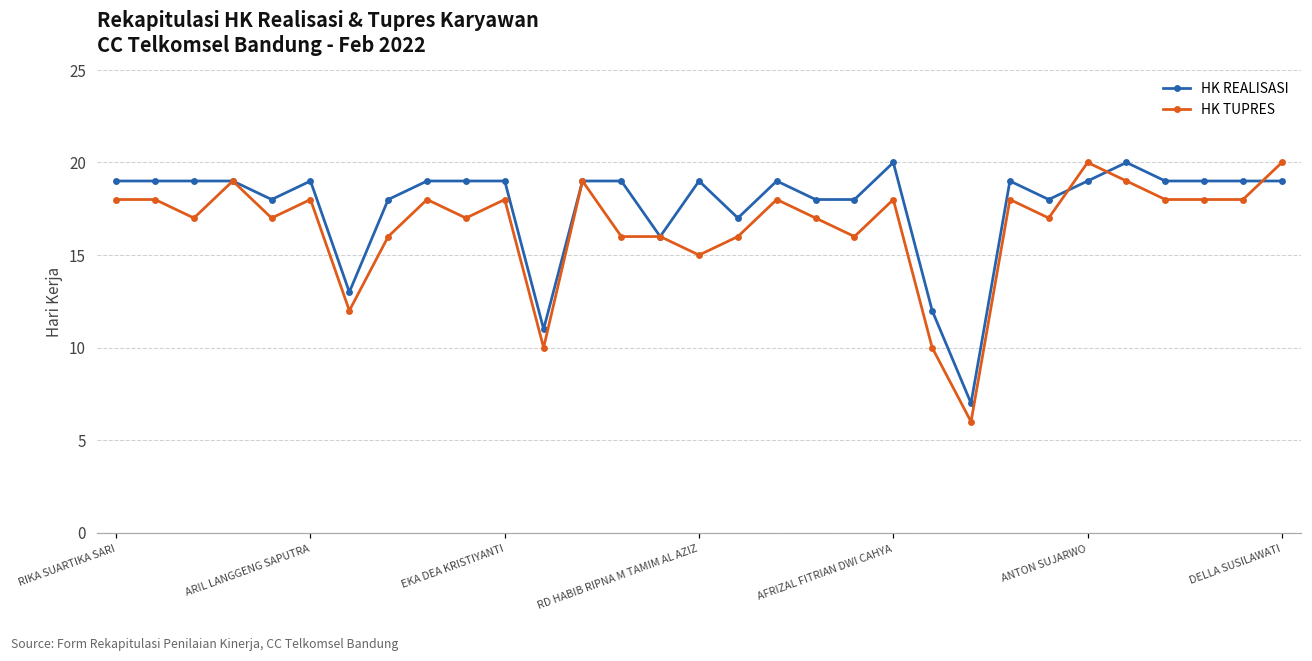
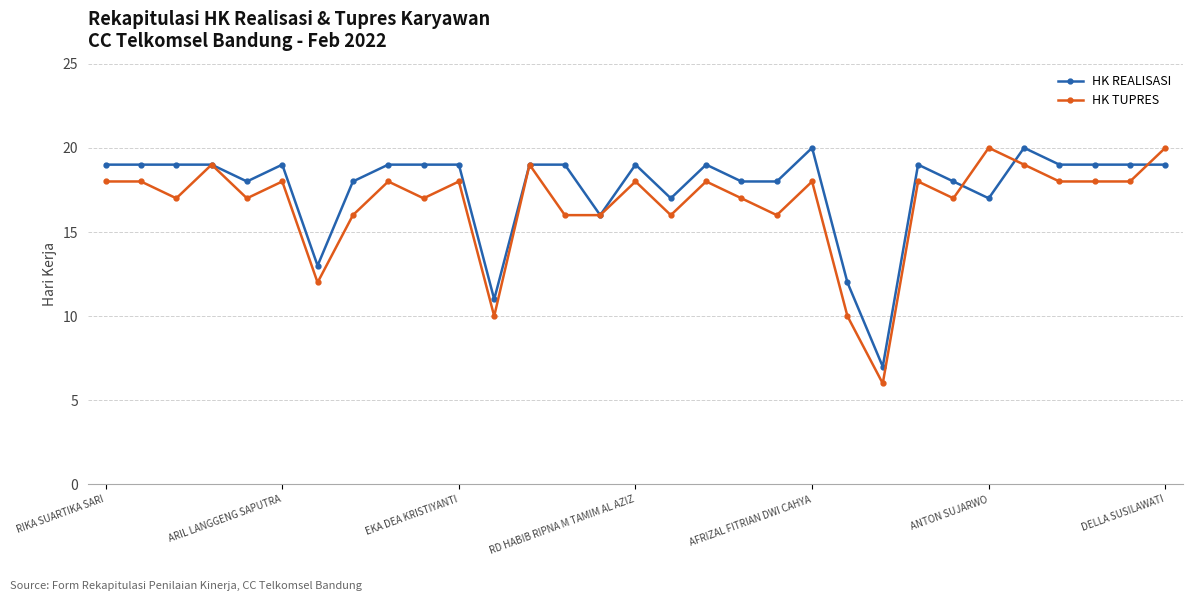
HK TUPRES, RD HABIB RIPNA M TAMIM AL AZIZ: 15 -> 18
HK REALISASI, ANTON SUJARWO: 19 -> 17
